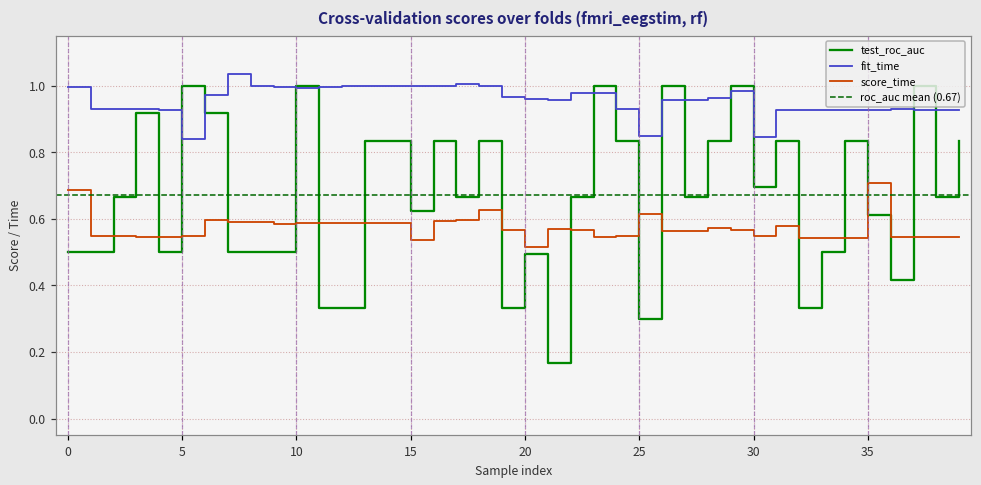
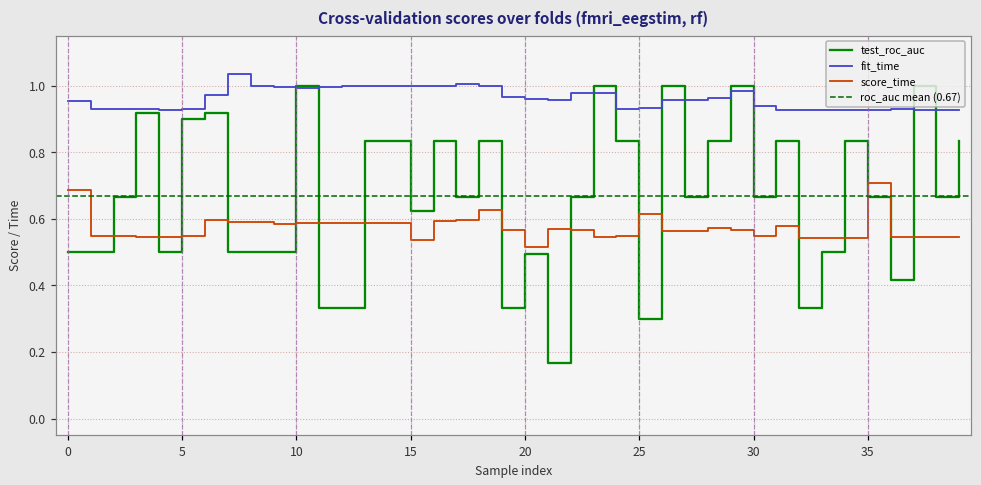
fit_time, 0: 0.99 -> 0.95
test_roc_auc, 5: 1.0 -> 0.9
fit_time, 5: 0.84 -> 0.93
fit_time, 25: 0.85 -> 0.93
test_roc_auc, 30: 0.69 -> 0.67
fit_time, 30: 0.85 -> 0.94
test_roc_auc, 35: 0.61 -> 0.67
